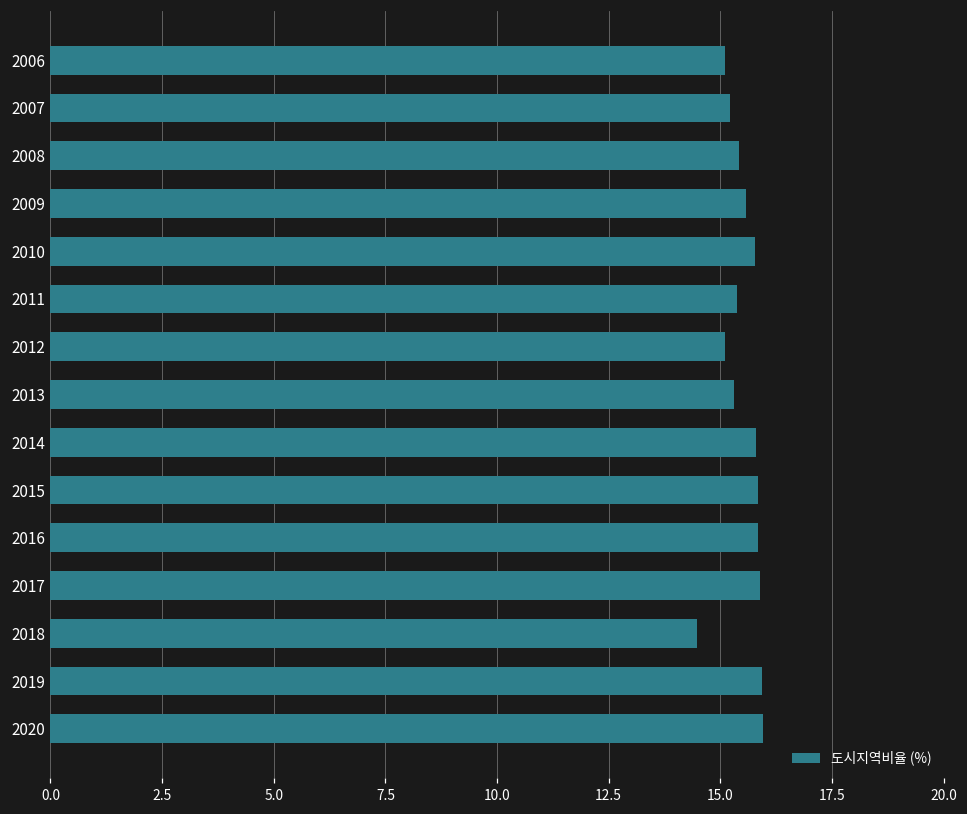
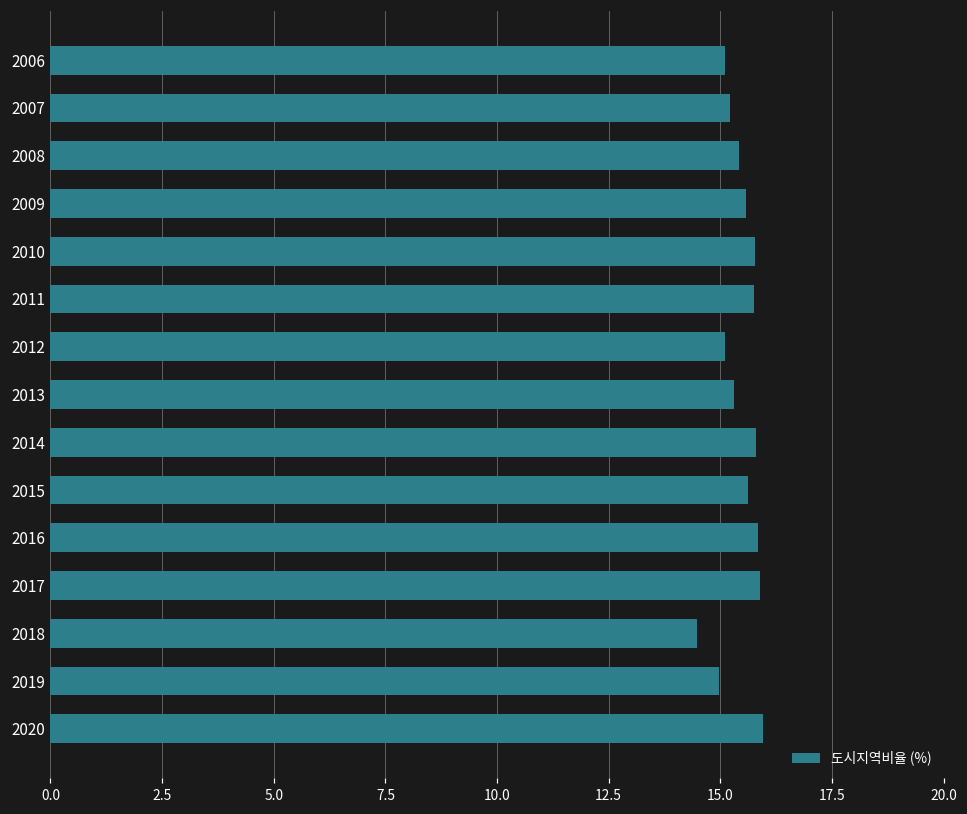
2011: 15.4 -> 15.8
2015: 15.9 -> 15.6
2019: 15.9 -> 15.0
